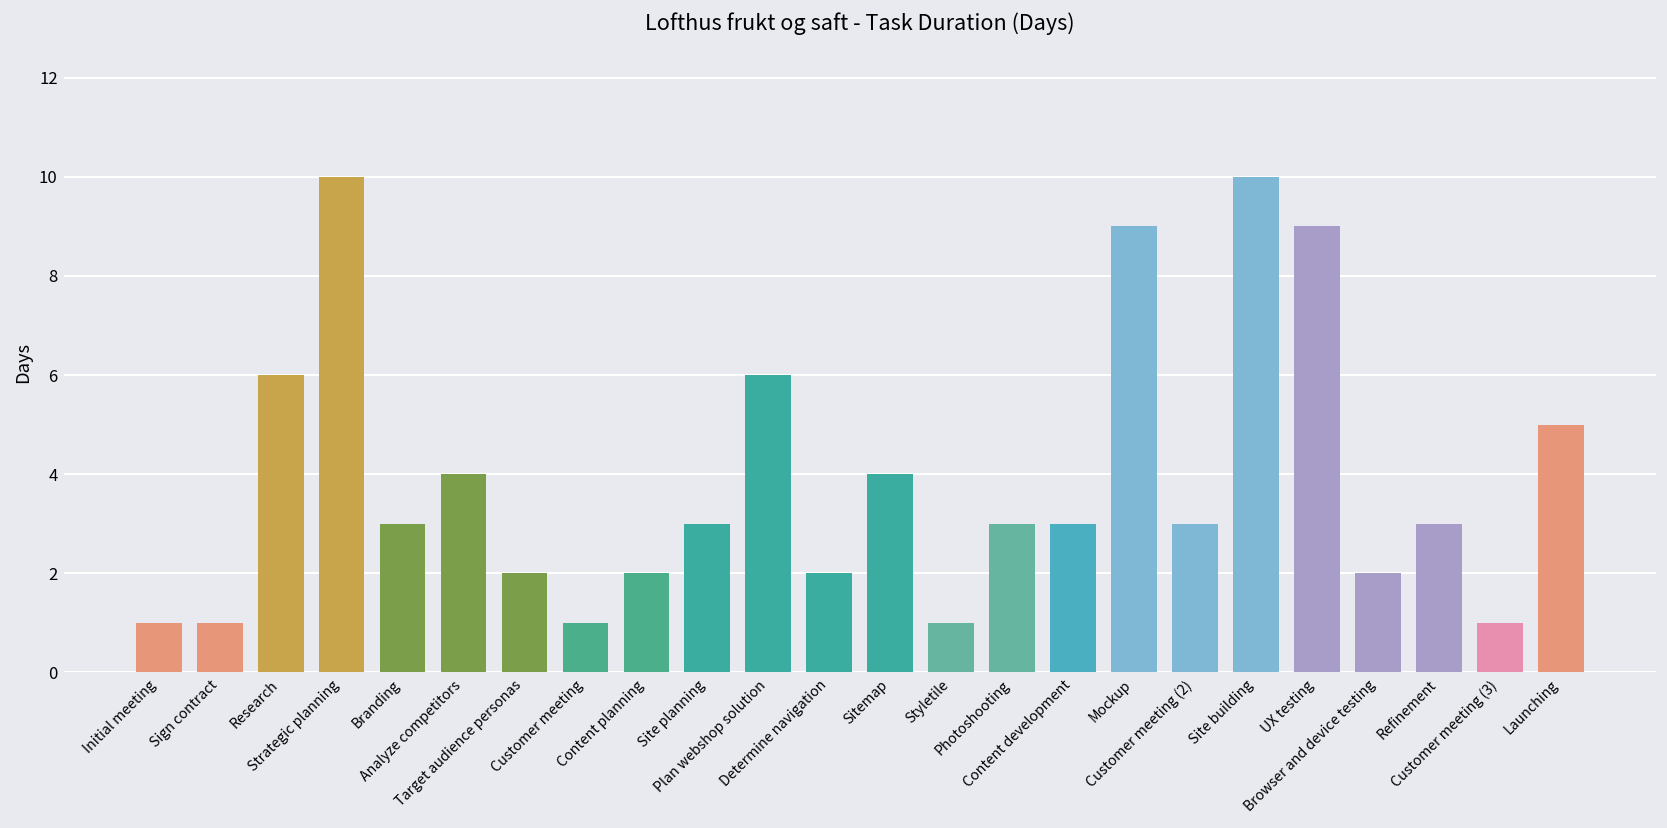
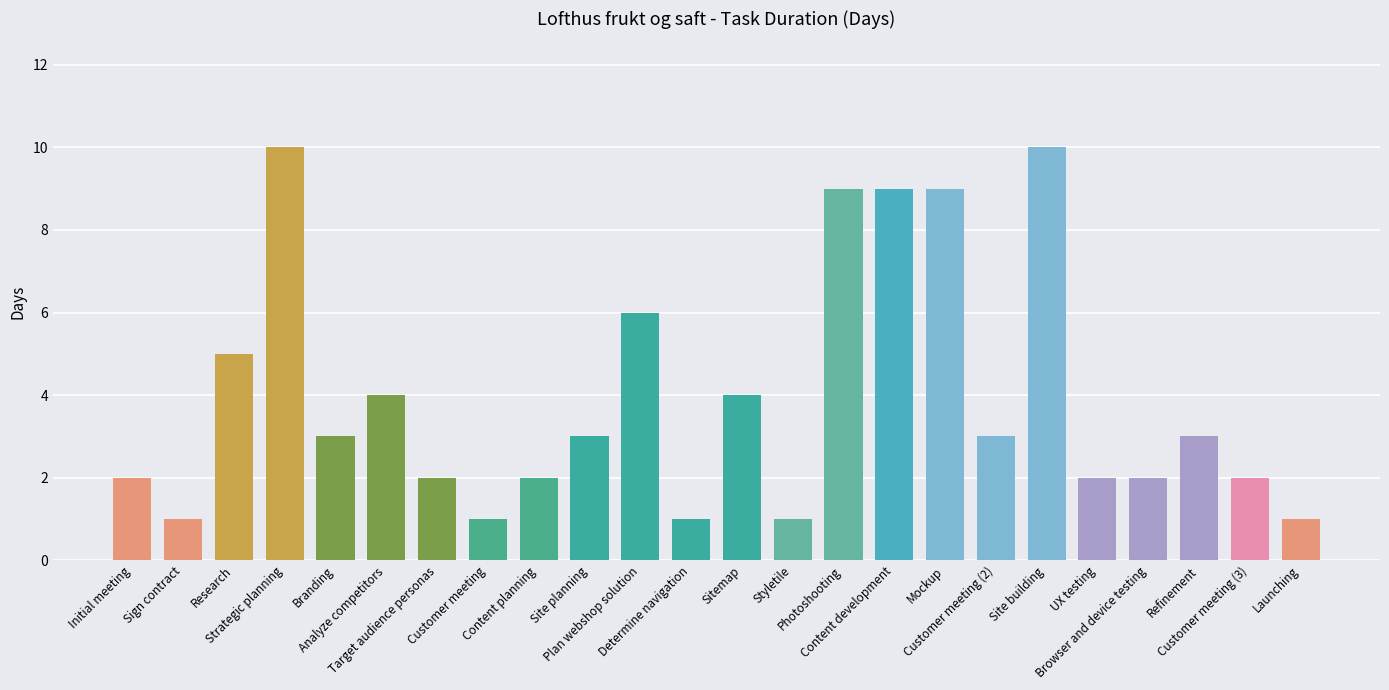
Initial meeting: 1 -> 2
Research: 6 -> 5
Determine navigation: 2 -> 1
Photoshooting: 3 -> 9
Content development: 3 -> 9
UX testing: 9 -> 2
Customer meeting (3): 1 -> 2
Launching: 5 -> 1
